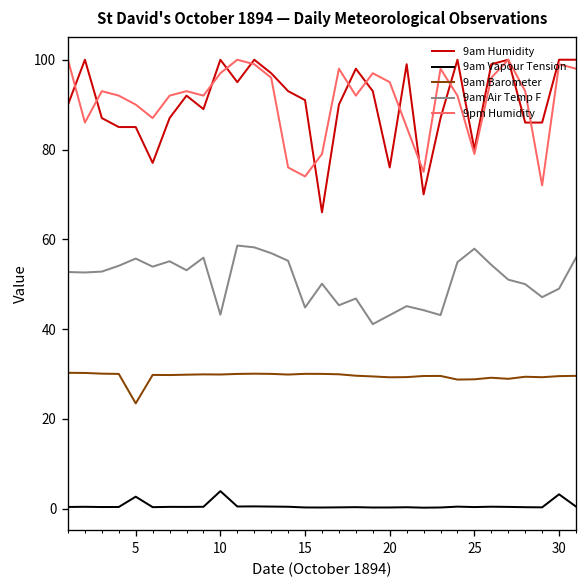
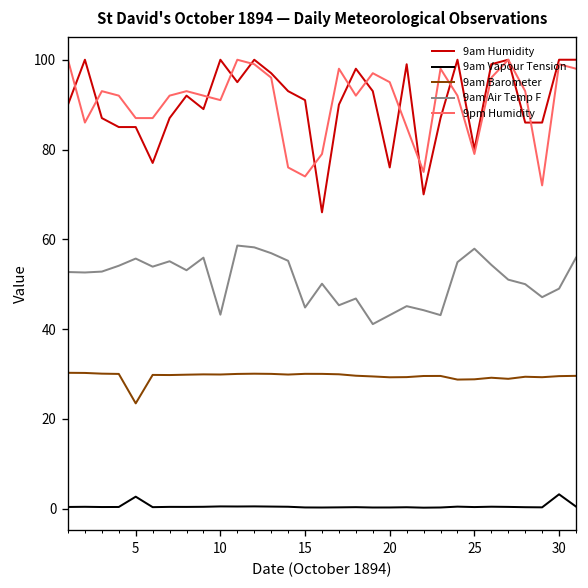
9pm Humidity, 5: 90 -> 87
9am Vapour Tension, 10: 4 -> 0
9pm Humidity, 10: 97 -> 91
